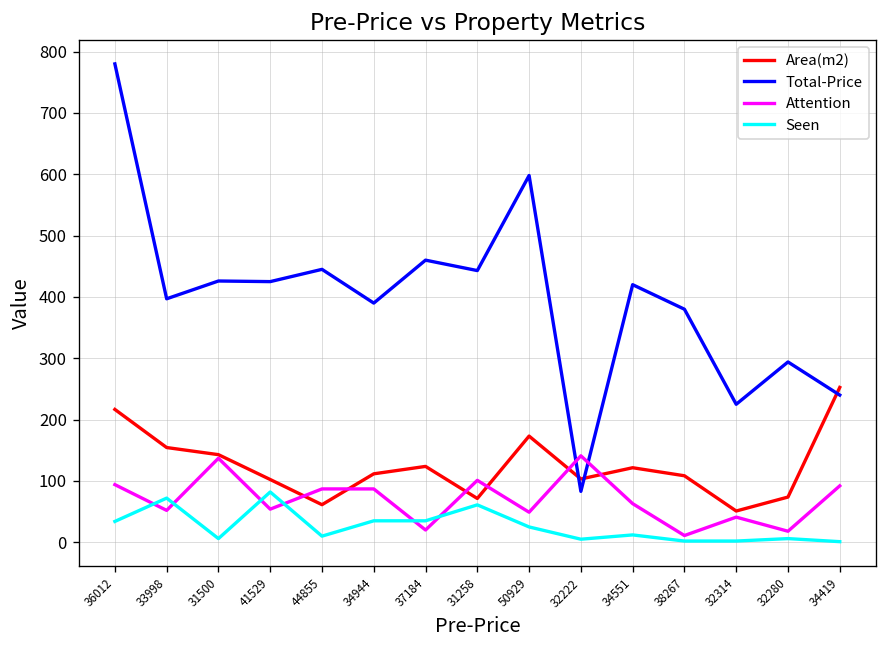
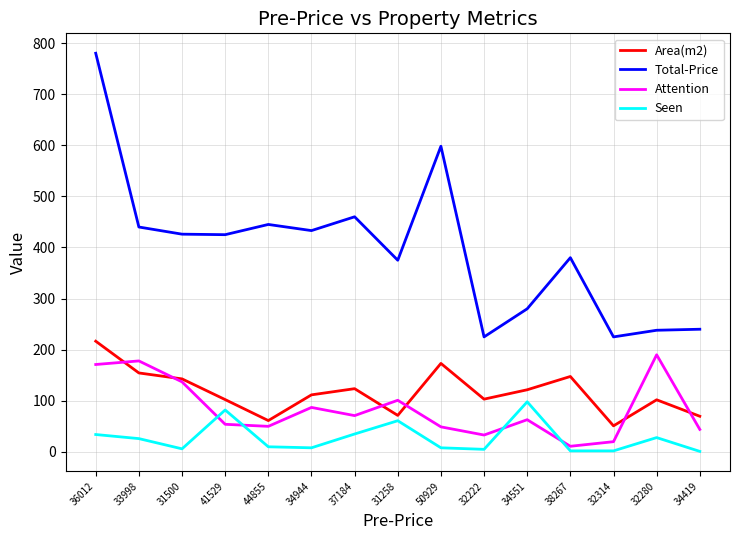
Attention, 36012: 90 -> 170
Total-Price, 33998: 400 -> 440
Attention, 33998: 50 -> 180
Seen, 33998: 70 -> 30
Attention, 44855: 90 -> 50
Total-Price, 34944: 390 -> 430
Seen, 34944: 40 -> 10
Attention, 37184: 20 -> 70
Total-Price, 31258: 440 -> 380
Seen, 50929: 30 -> 10
Total-Price, 32222: 80 -> 230
Attention, 32222: 140 -> 30
Total-Price, 34551: 420 -> 280
Seen, 34551: 10 -> 100
Area(m2), 38267: 110 -> 150
Attention, 32314: 40 -> 20
Area(m2), 32280: 70 -> 100
Total-Price, 32280: 290 -> 240
Attention, 32280: 20 -> 190
Seen, 32280: 10 -> 30
Area(m2), 34419: 250 -> 70
Attention, 34419: 90 -> 40
